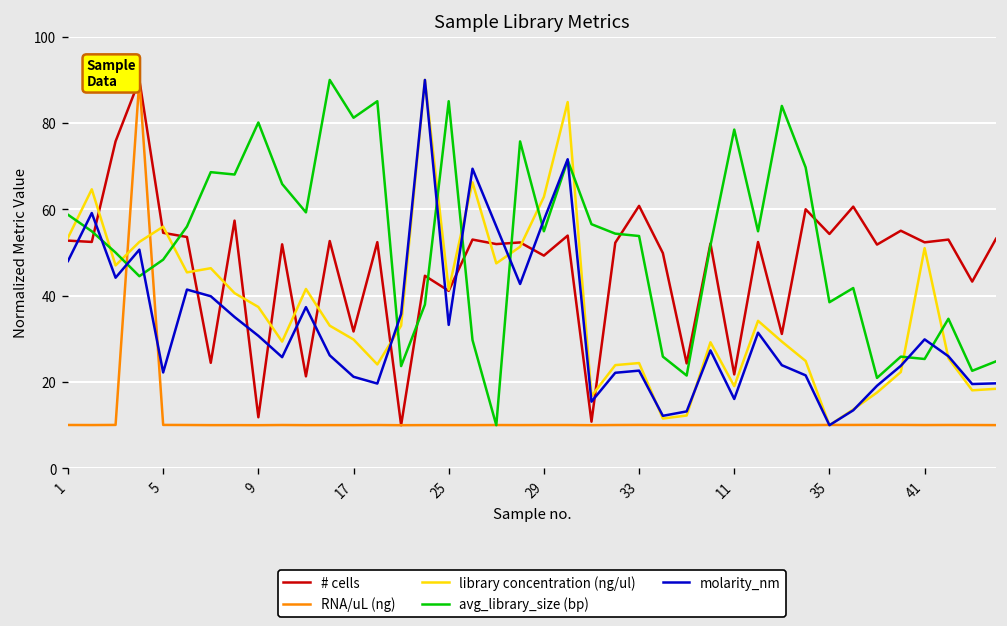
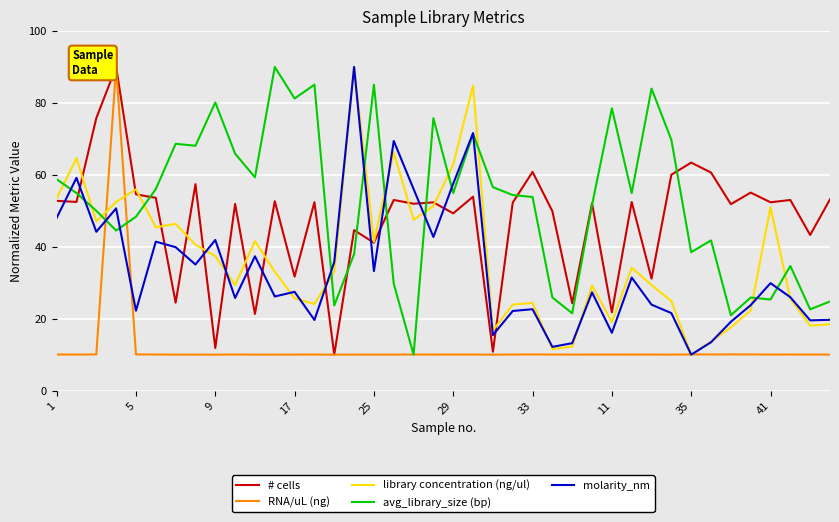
molarity_nm, 9: 31 -> 42
library concentration (ng/ul), 17: 30 -> 26
molarity_nm, 17: 21 -> 27
# cells, 35: 54 -> 63
